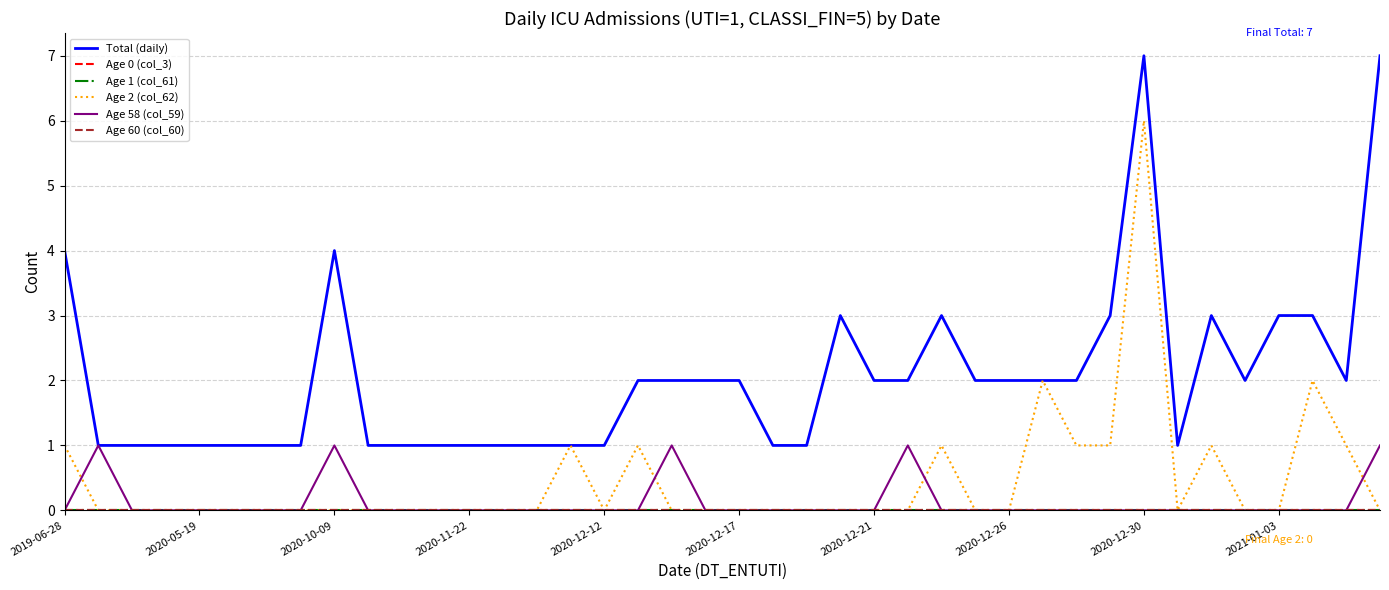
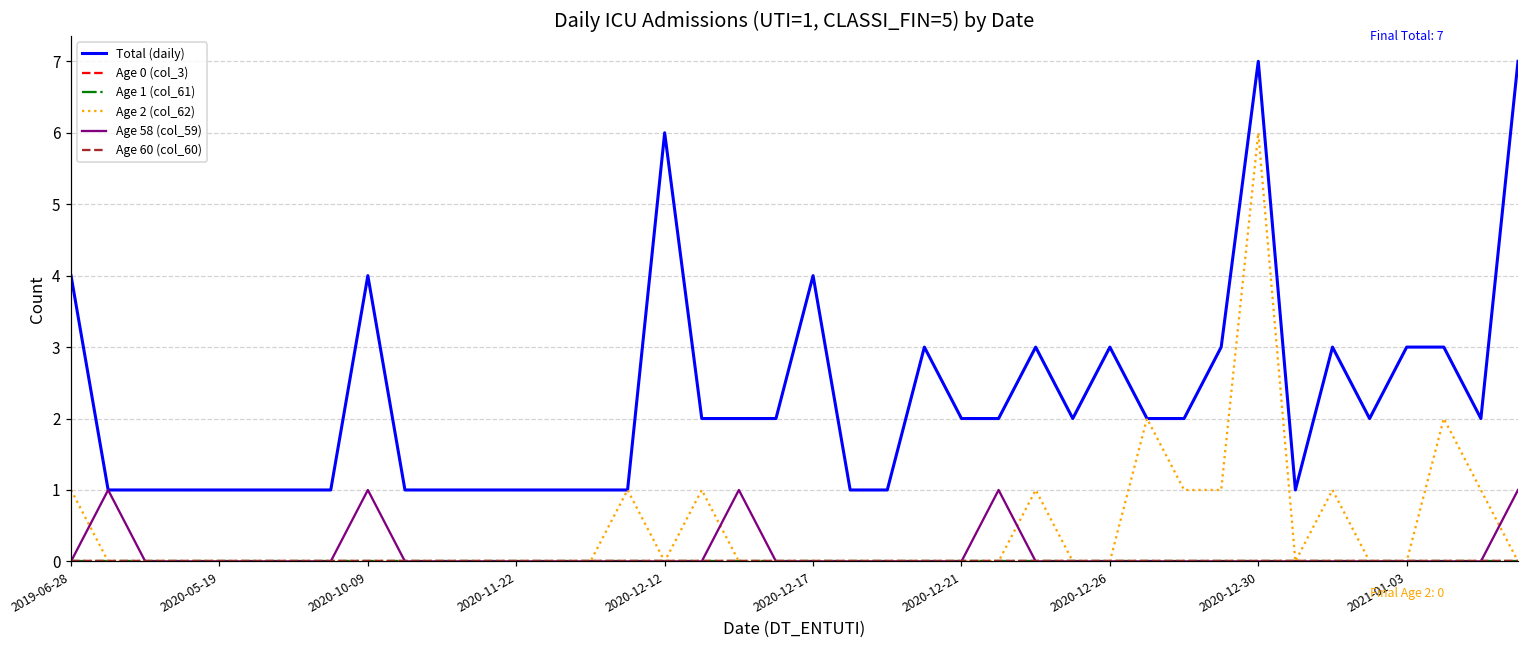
Total (daily), 2020-12-12: 1 -> 6
Total (daily), 2020-12-17: 2 -> 4
Total (daily), 2020-12-26: 2 -> 3
